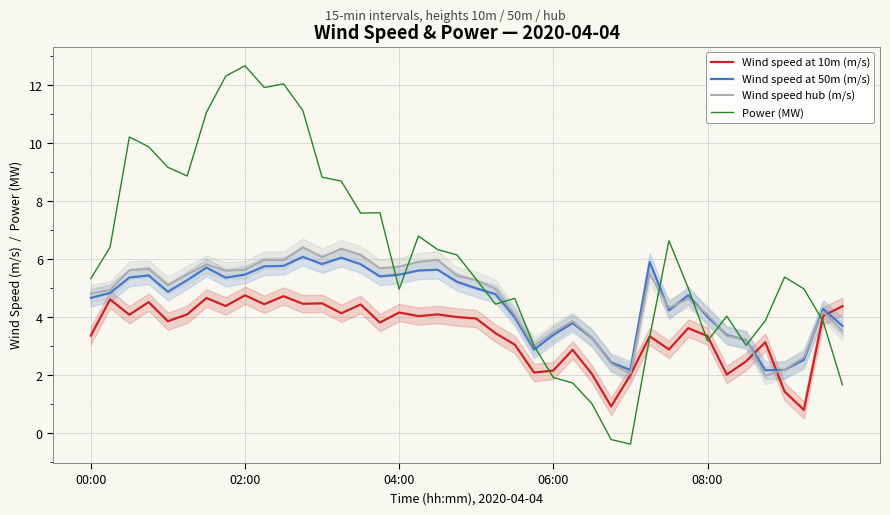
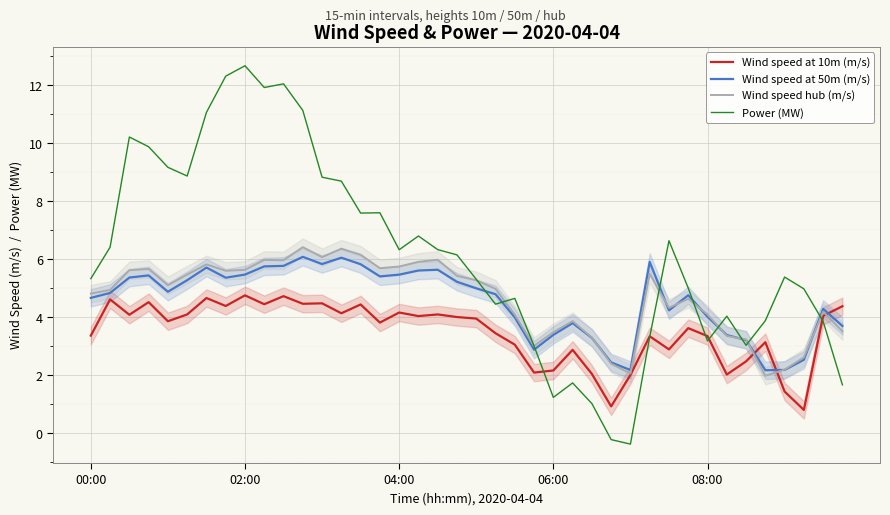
Power (MW), 04:00: 5.0 -> 6.3
Power (MW), 06:00: 1.9 -> 1.2
